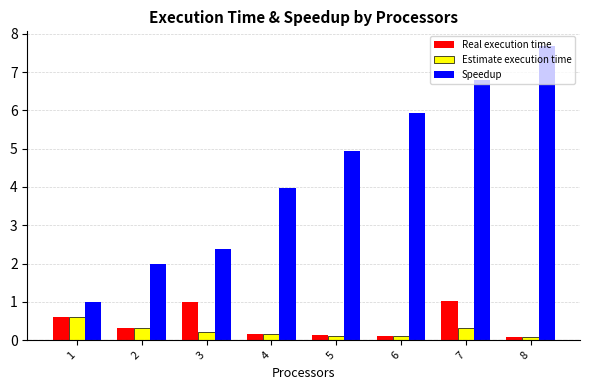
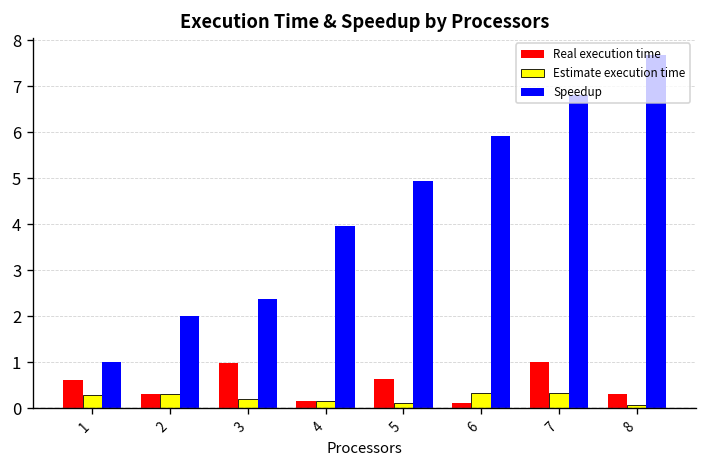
Estimate execution time, 1: 0.6 -> 0.3
Real execution time, 5: 0.1 -> 0.6
Estimate execution time, 6: 0.1 -> 0.3
Real execution time, 8: 0.1 -> 0.3
